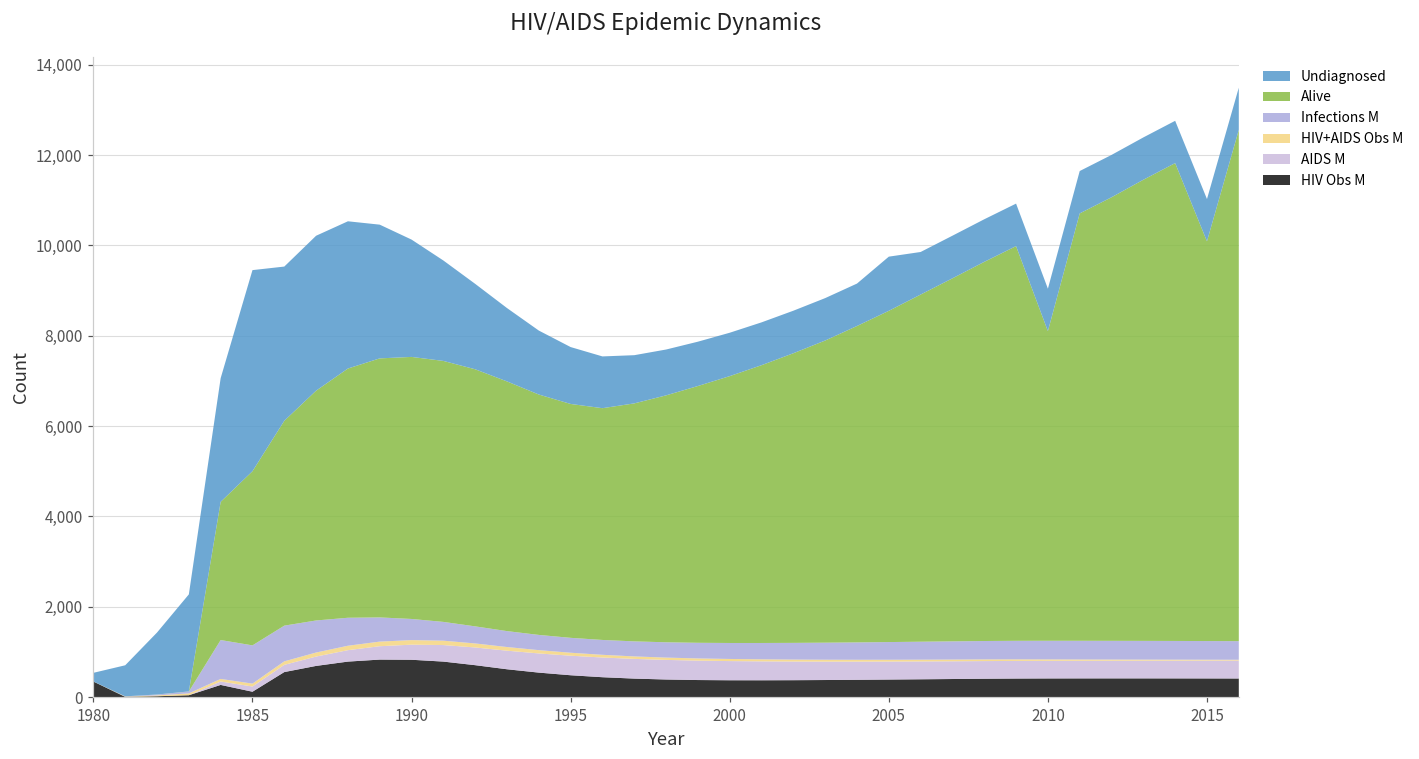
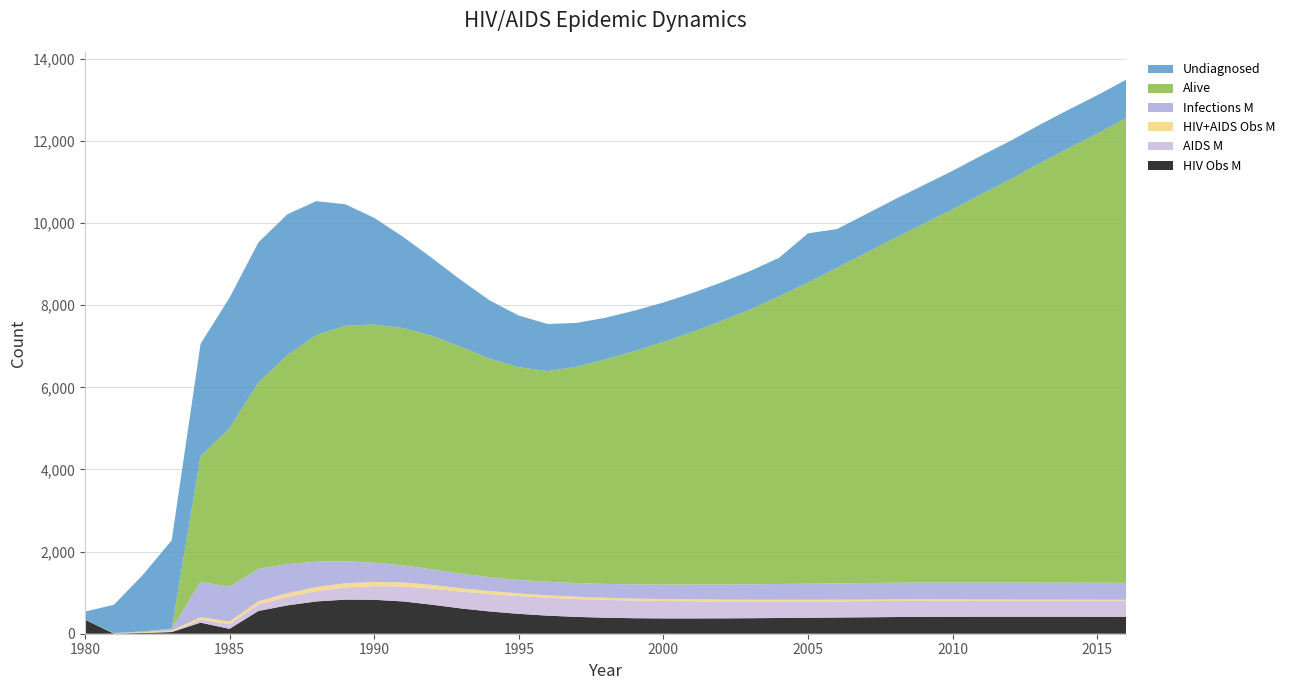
Undiagnosed, 1985: 4,500 -> 3,200
Alive, 2010: 6,900 -> 9,100
Alive, 2015: 8,800 -> 10,900
